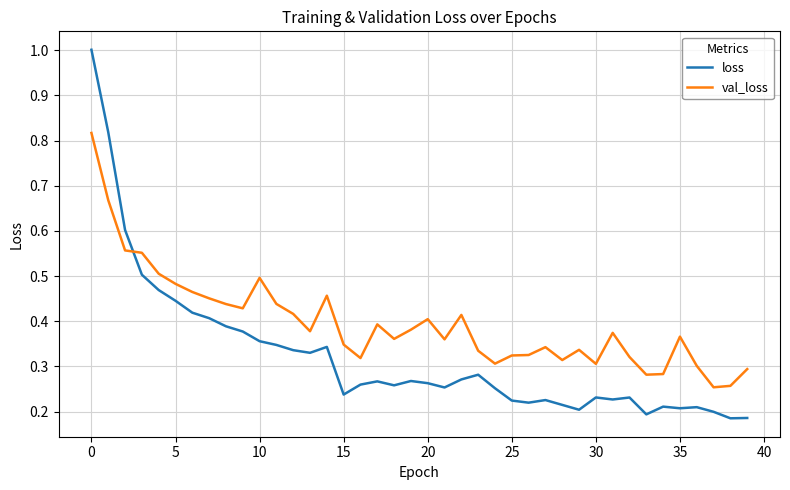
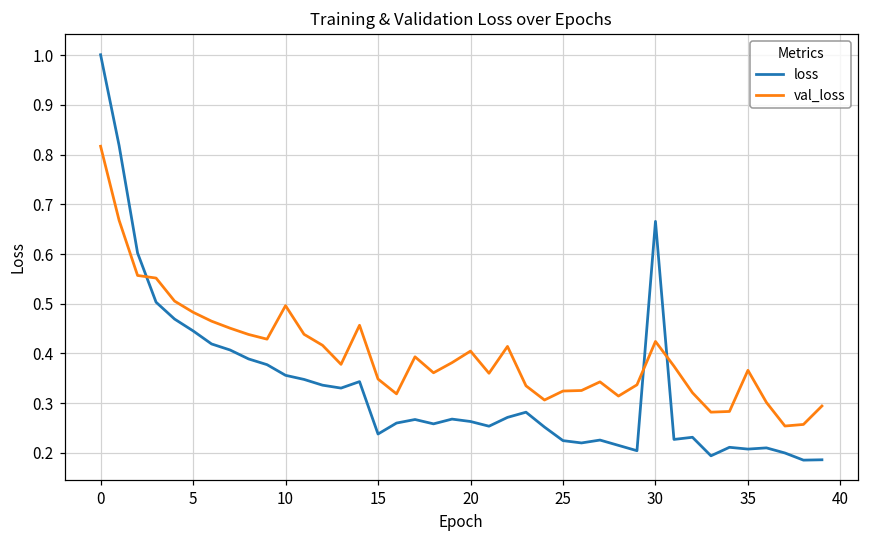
loss, 30: 0.23 -> 0.67
val_loss, 30: 0.31 -> 0.42
